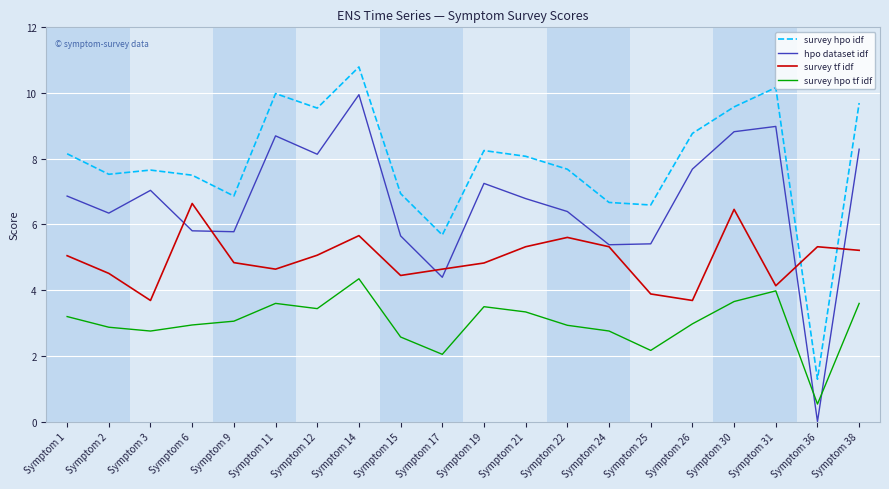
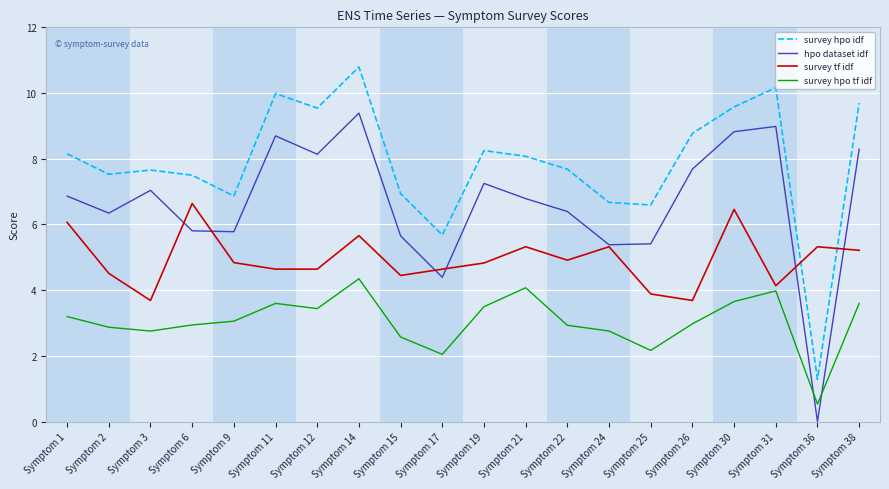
survey tf idf, Symptom 1: 5.0 -> 6.1
survey tf idf, Symptom 12: 5.1 -> 4.6
hpo dataset idf, Symptom 14: 9.9 -> 9.4
survey hpo tf idf, Symptom 21: 3.3 -> 4.1
survey tf idf, Symptom 22: 5.6 -> 4.9
